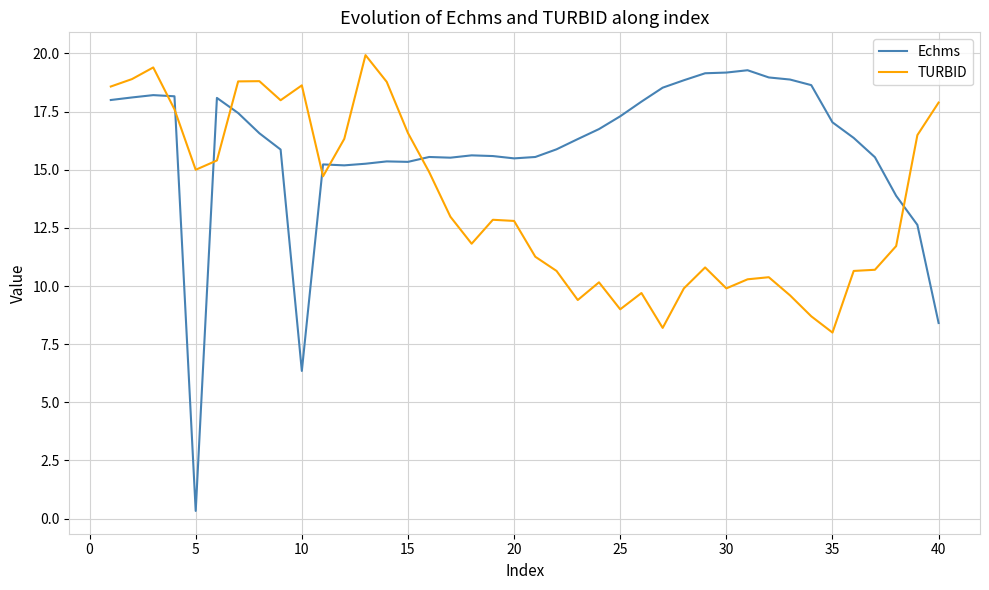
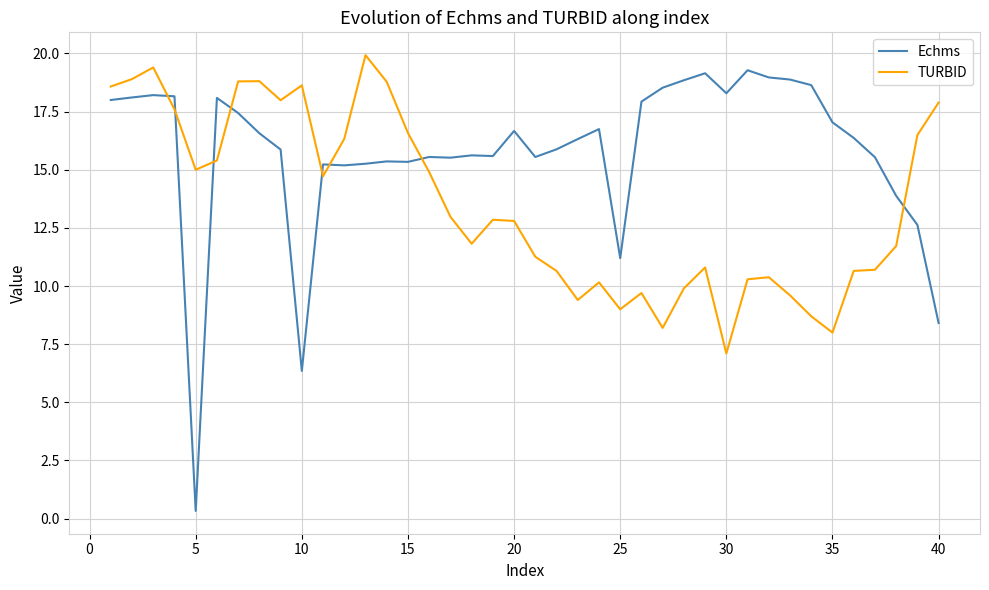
Echms, 20: 15.5 -> 16.7
Echms, 25: 17.3 -> 11.2
Echms, 30: 19.2 -> 18.3
TURBID, 30: 9.9 -> 7.1
